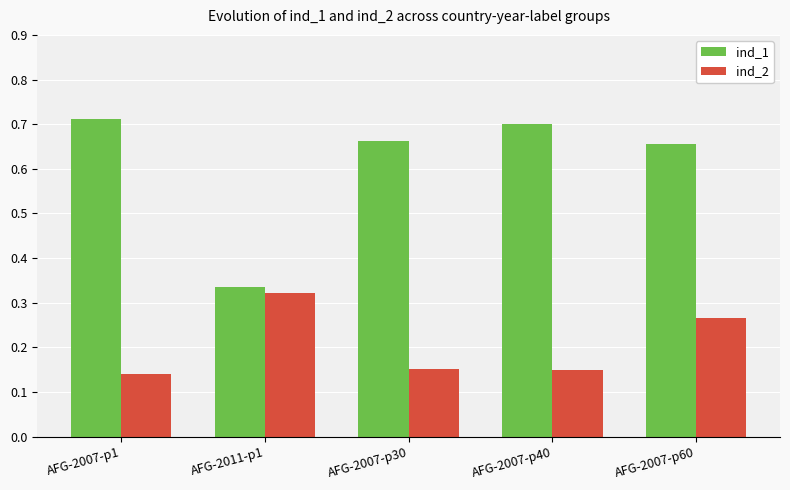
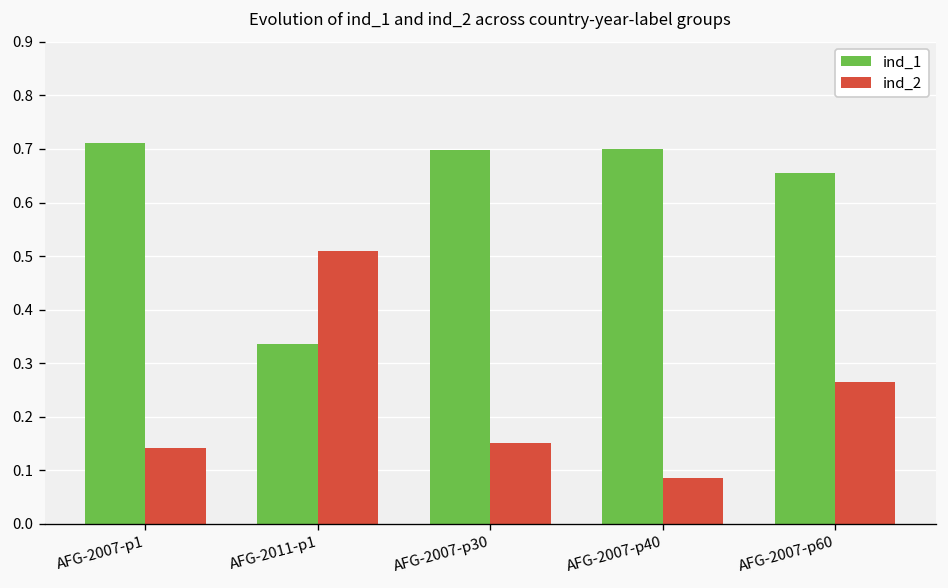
ind_2, AFG-2011-p1: 0.32 -> 0.51
ind_1, AFG-2007-p30: 0.66 -> 0.70
ind_2, AFG-2007-p40: 0.15 -> 0.09
